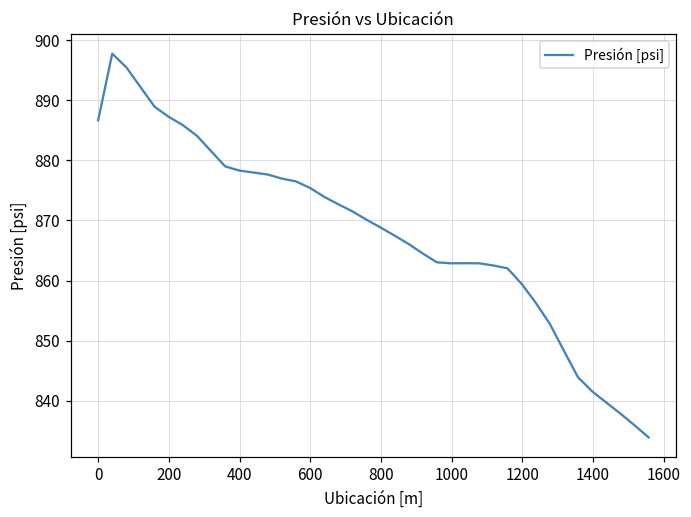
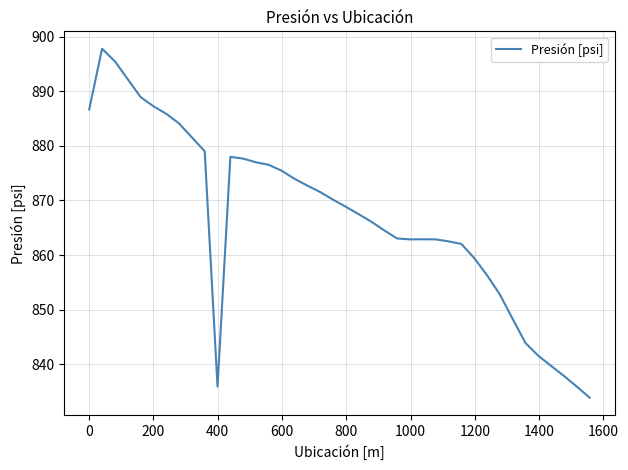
400: 878 -> 836
